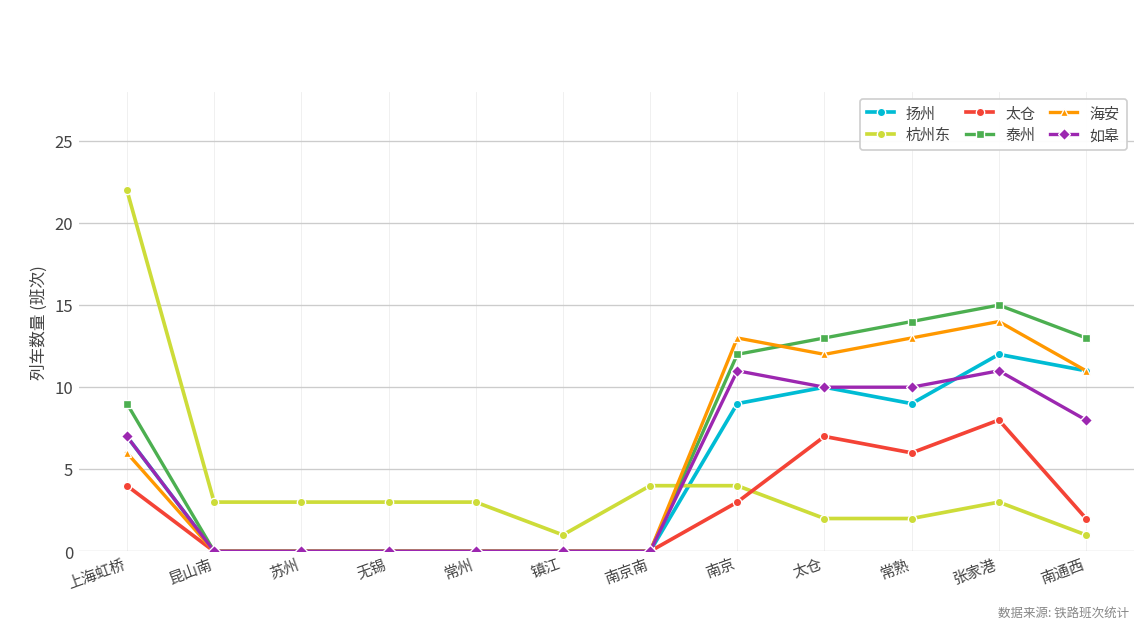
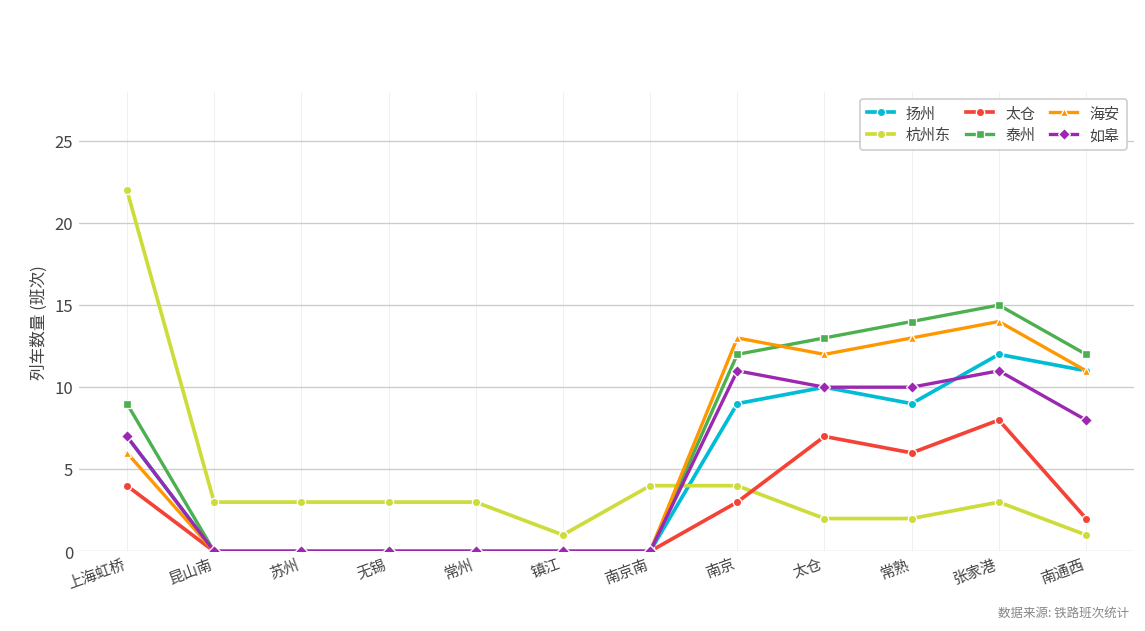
泰州, 南通西: 13 -> 12
